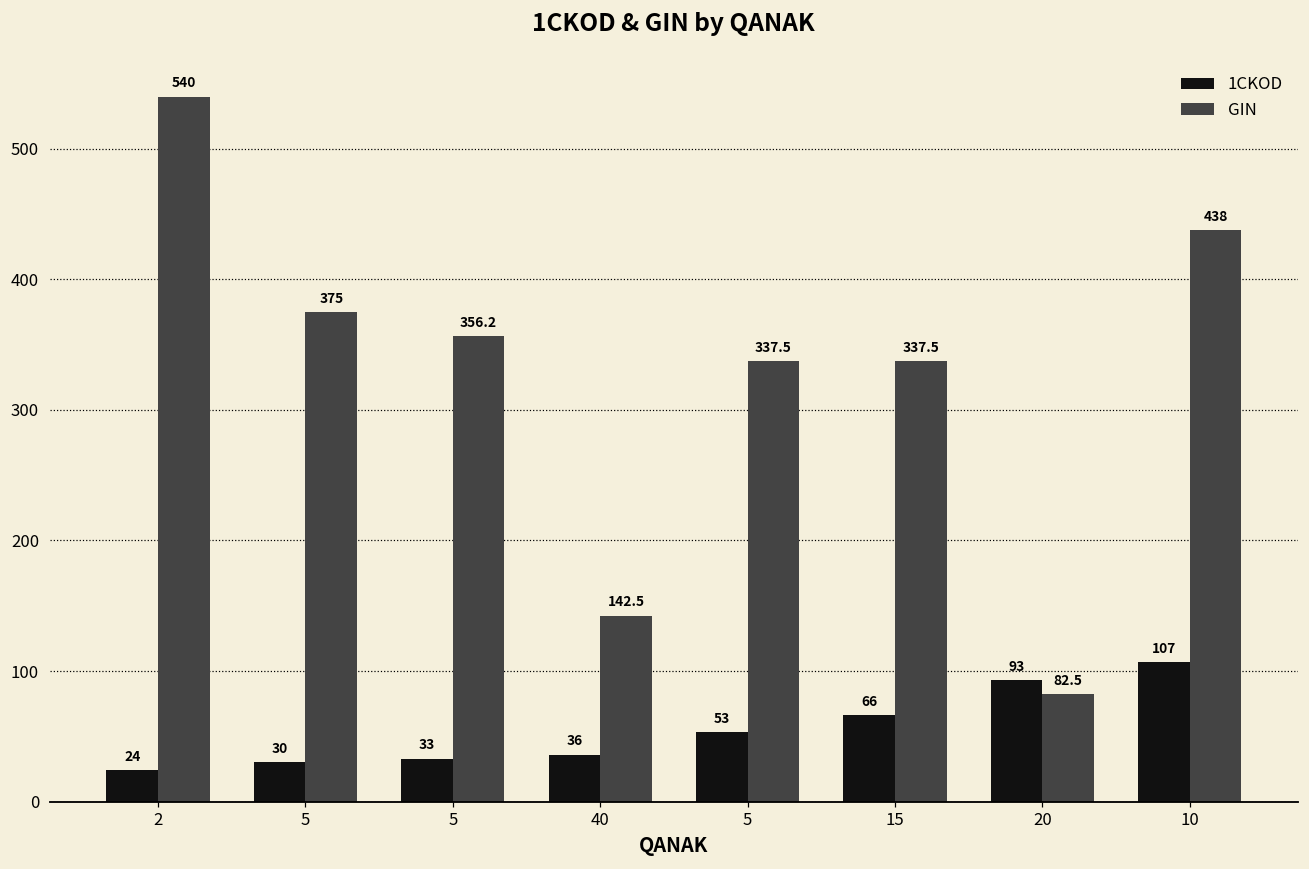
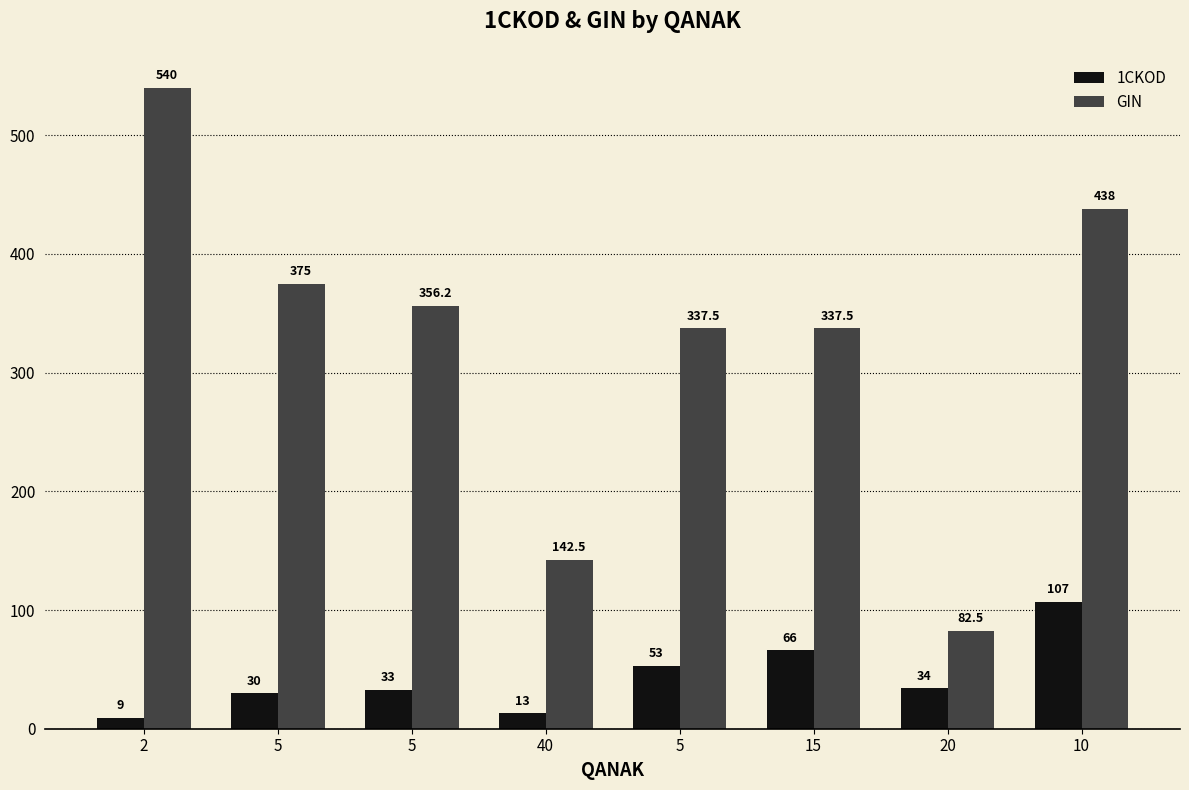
1CKOD, 2: 24 -> 9
1CKOD, 40: 36 -> 13
1CKOD, 20: 93 -> 34
